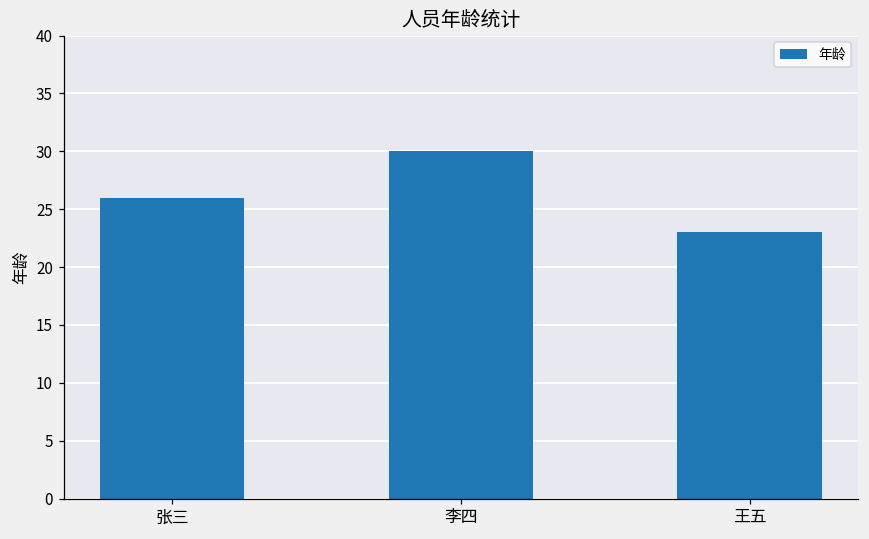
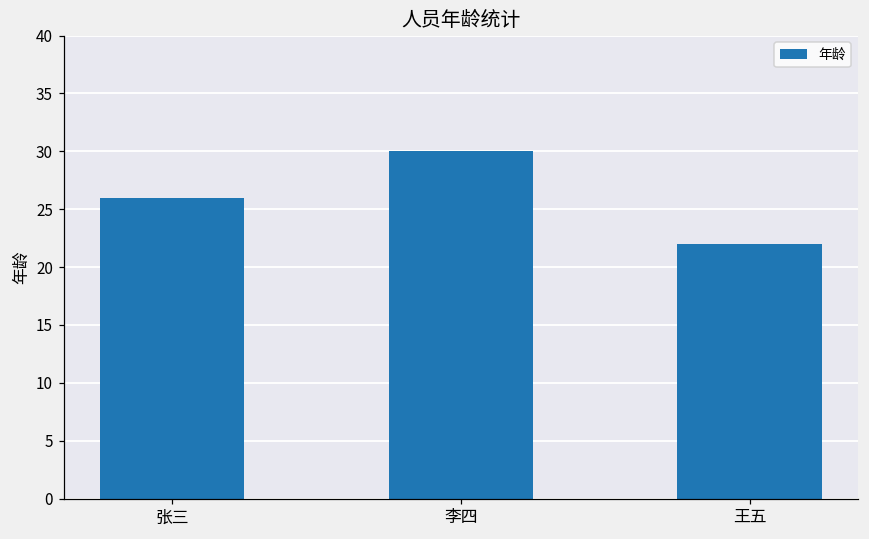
王五: 23 -> 22
